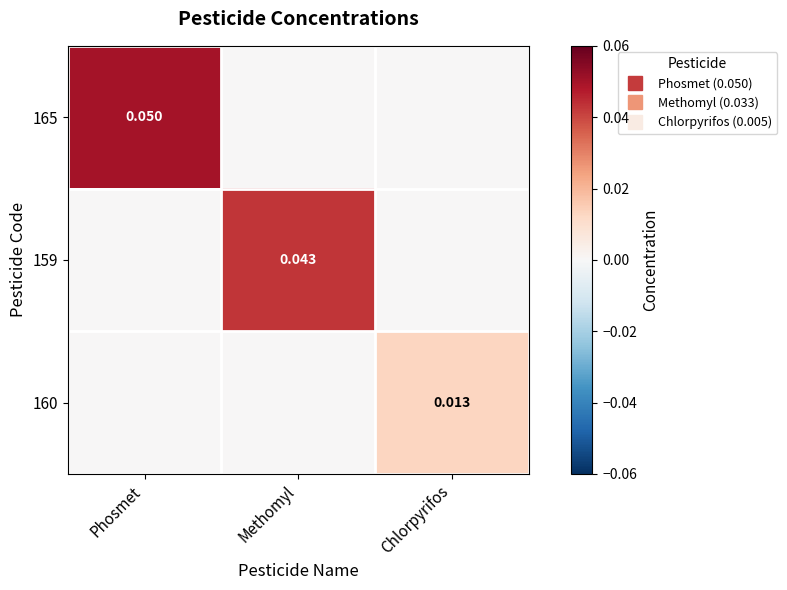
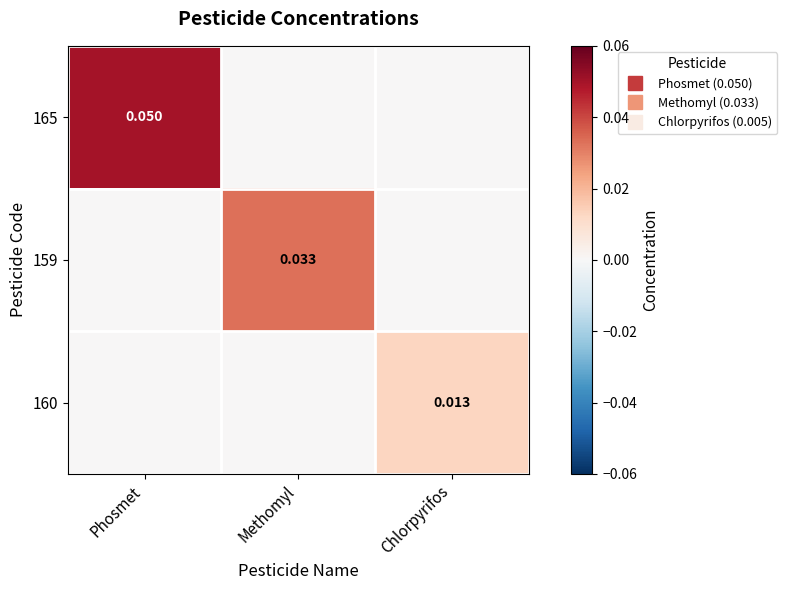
159, Methomyl: 0.043 -> 0.033
